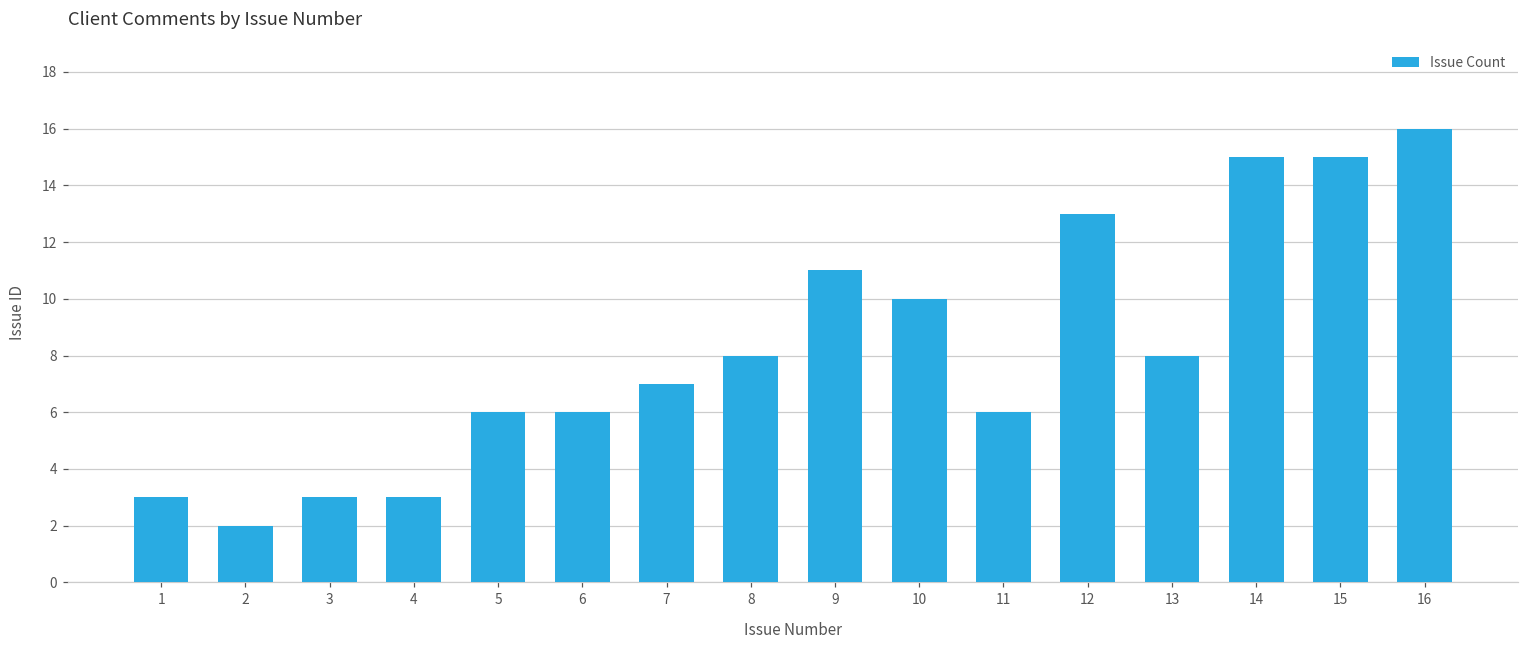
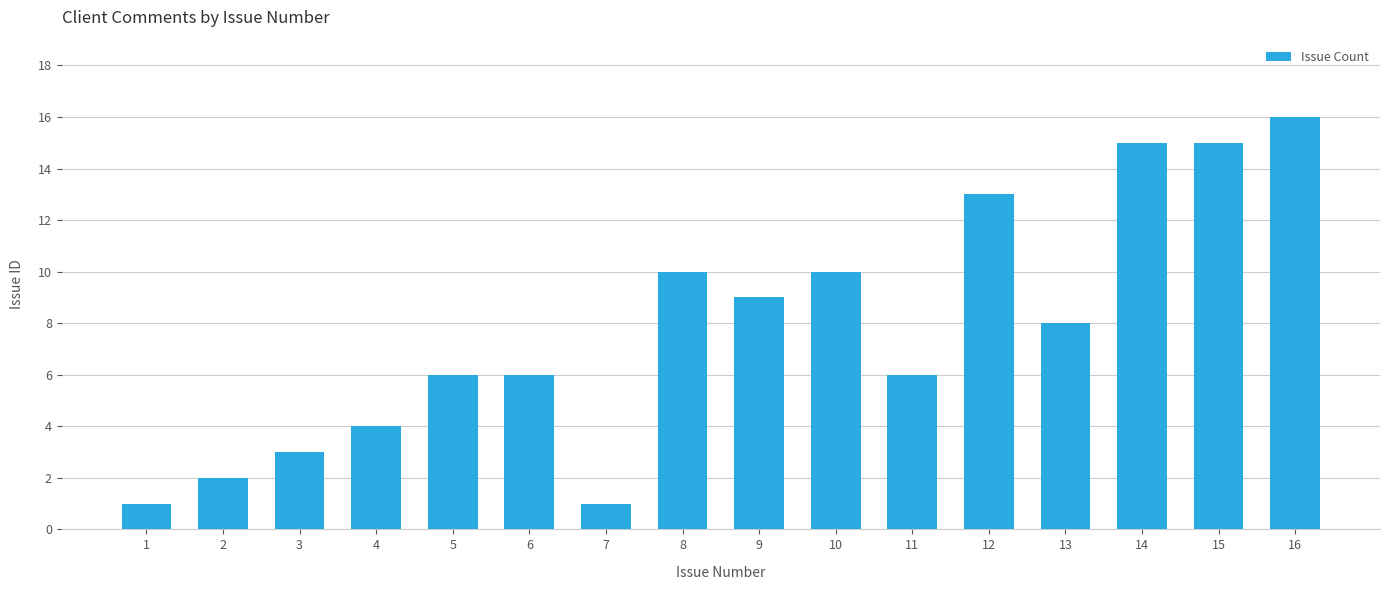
1: 3 -> 1
4: 3 -> 4
7: 7 -> 1
8: 8 -> 10
9: 11 -> 9
